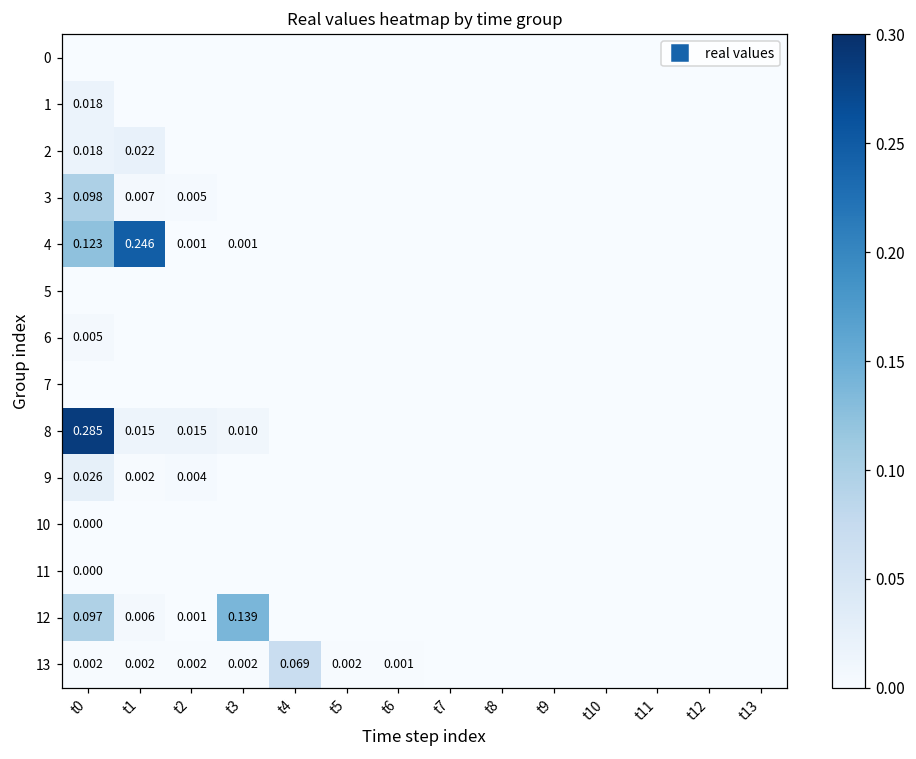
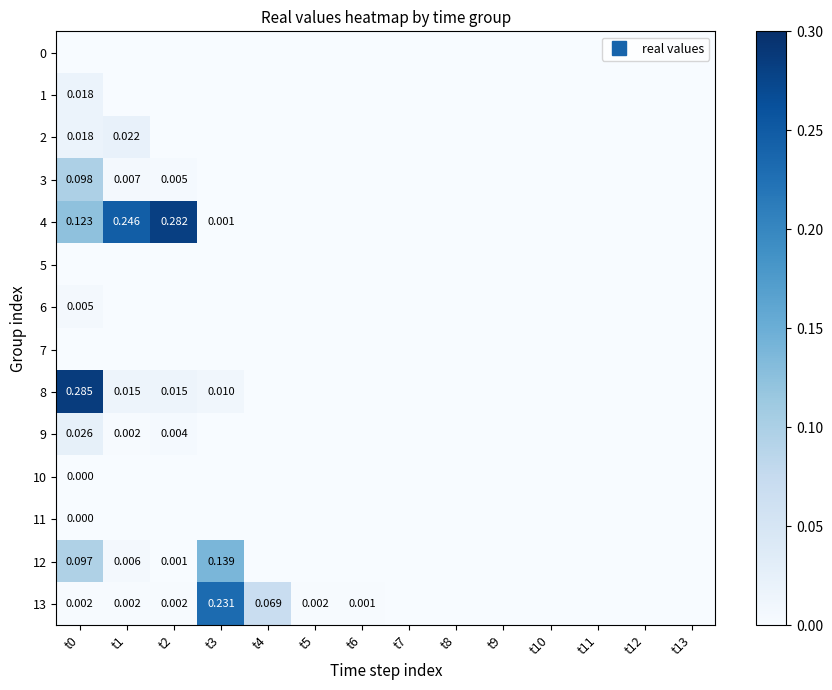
4, t2: 0.001 -> 0.282
13, t3: 0.002 -> 0.231
